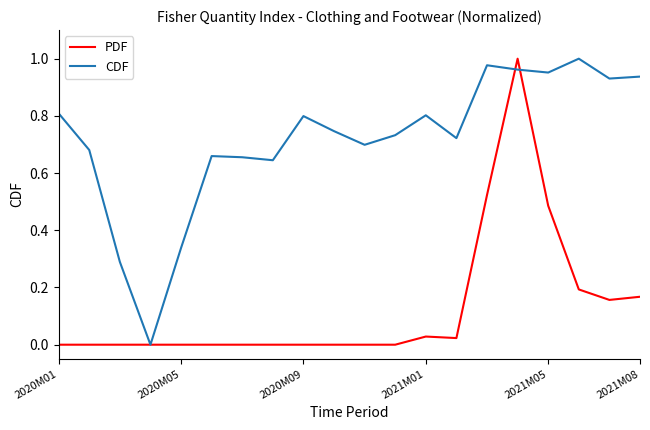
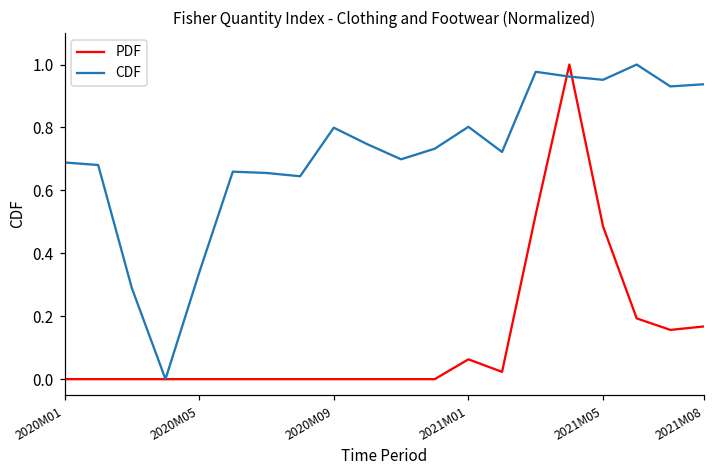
CDF, 2020M01: 0.81 -> 0.69
PDF, 2021M01: 0.03 -> 0.06
